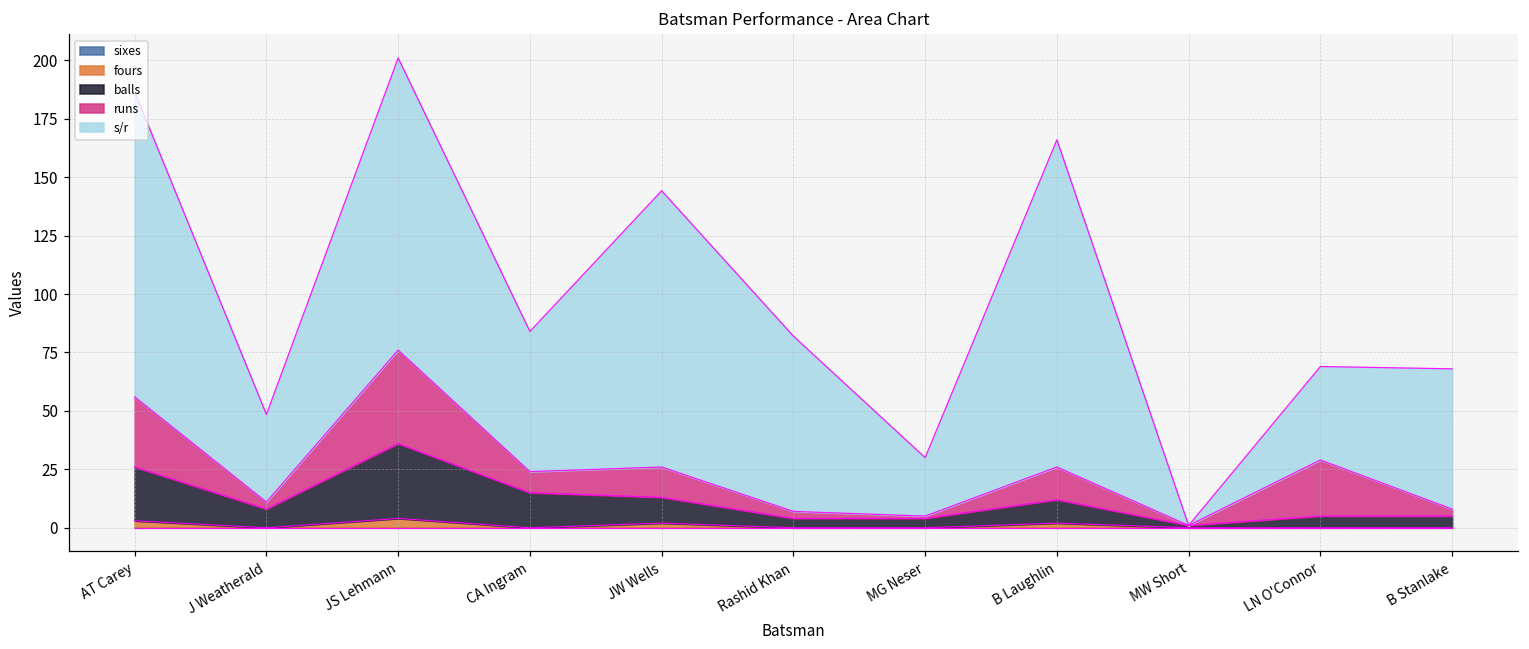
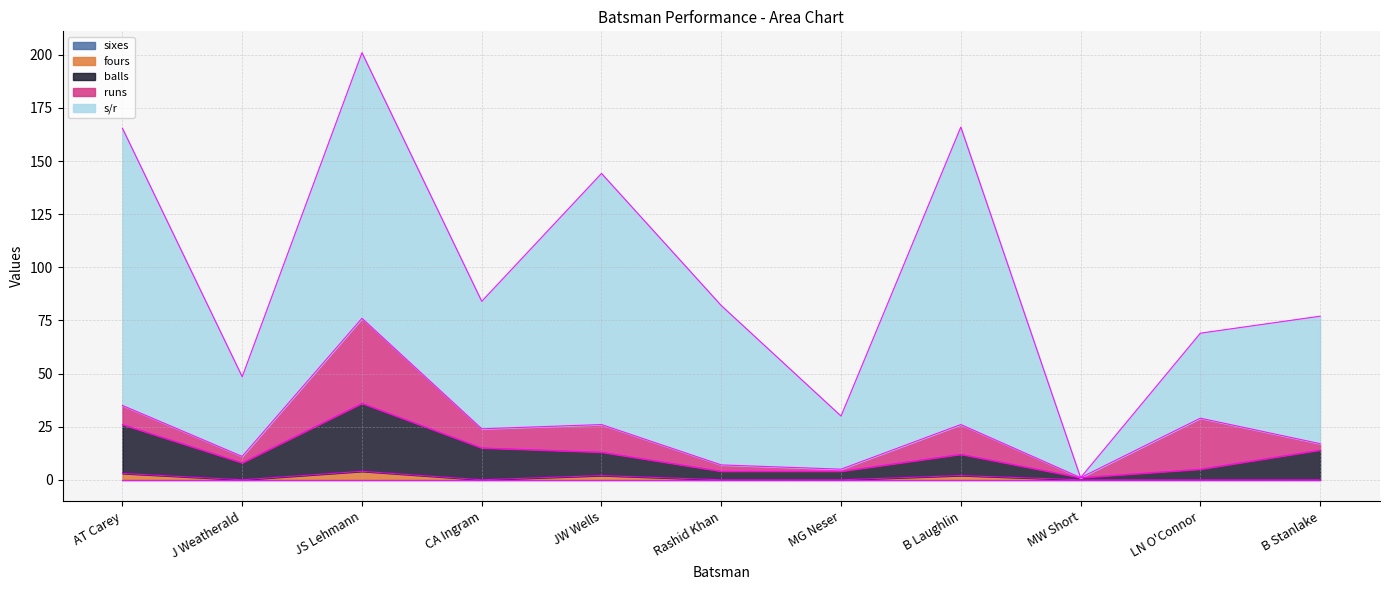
runs, AT Carey: 30 -> 9
balls, B Stanlake: 5 -> 14
